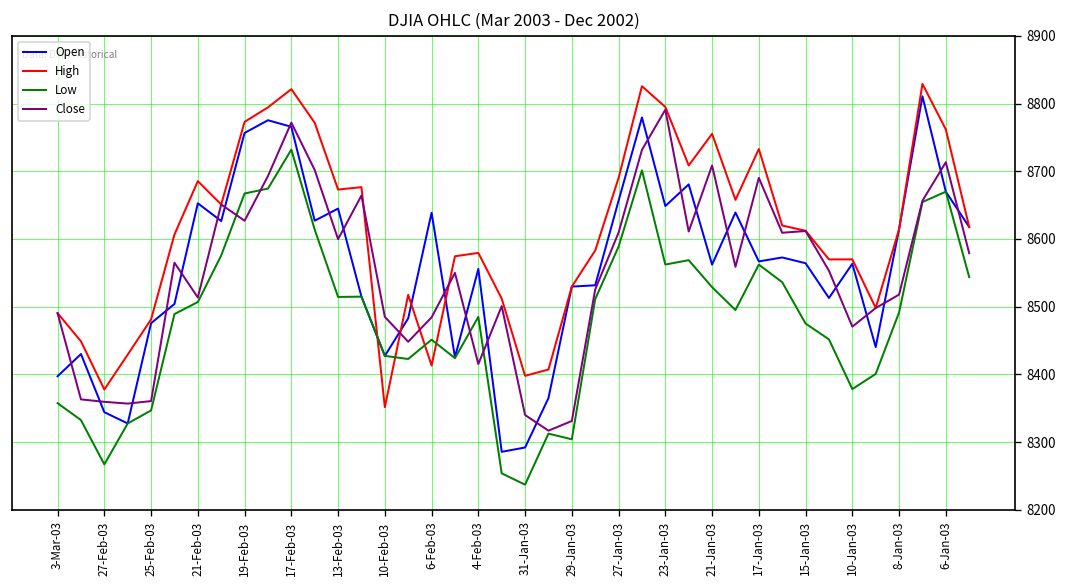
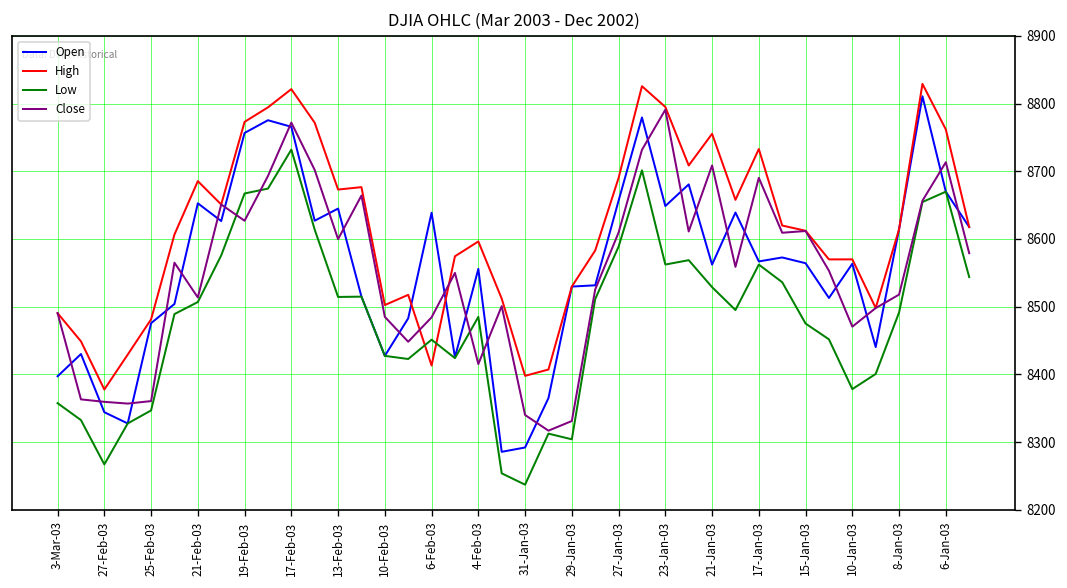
High, 10-Feb-03: 8350 -> 8500
High, 4-Feb-03: 8580 -> 8600
